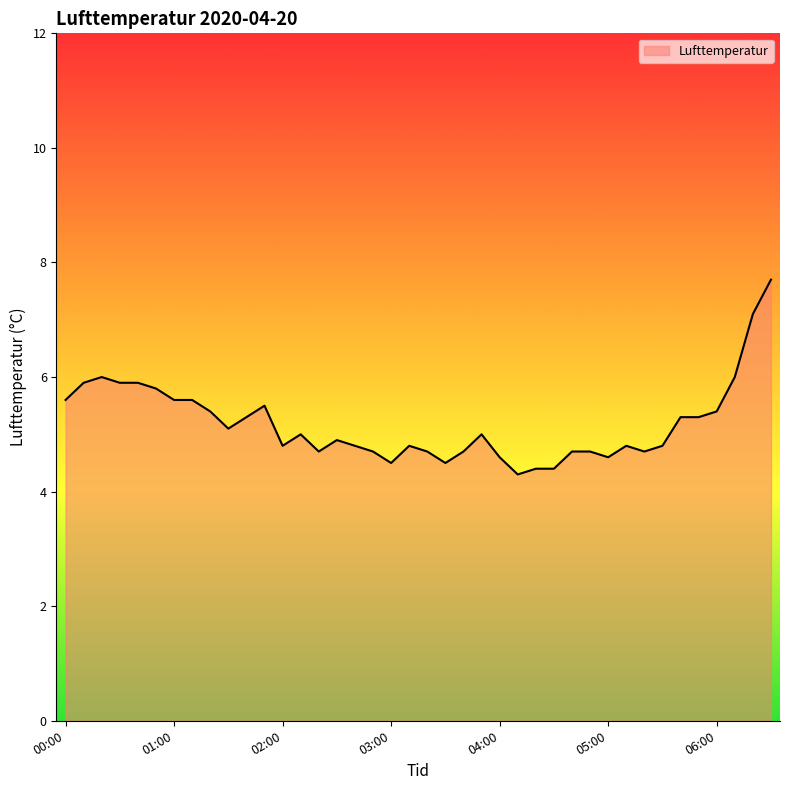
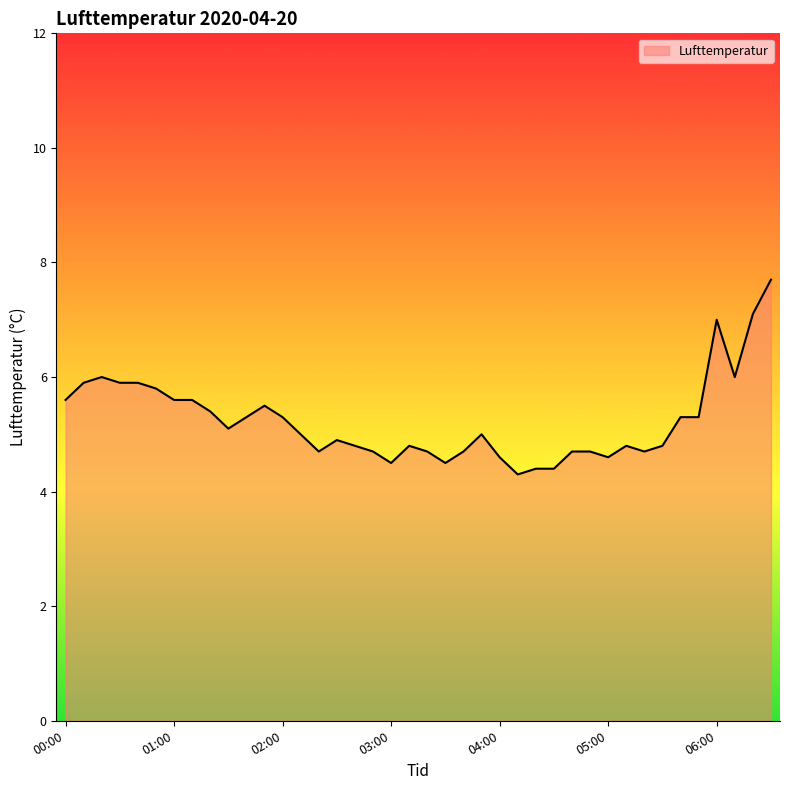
02:00: 4.8 -> 5.3
06:00: 5.4 -> 7.0
